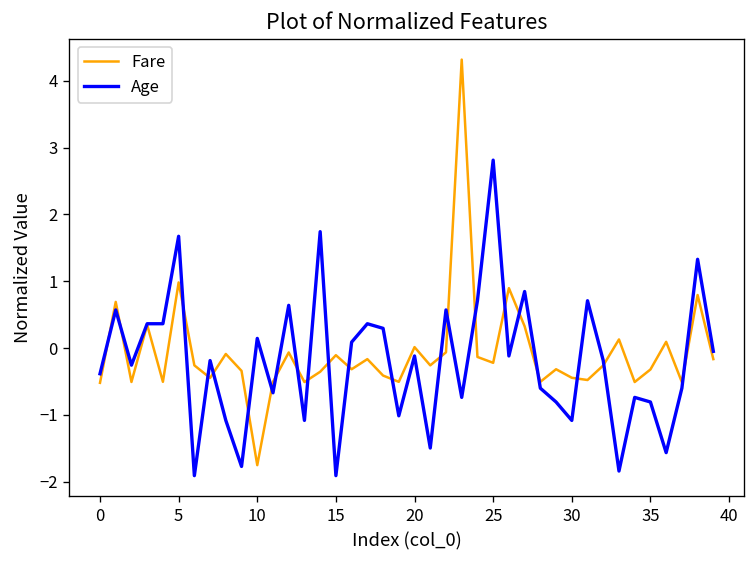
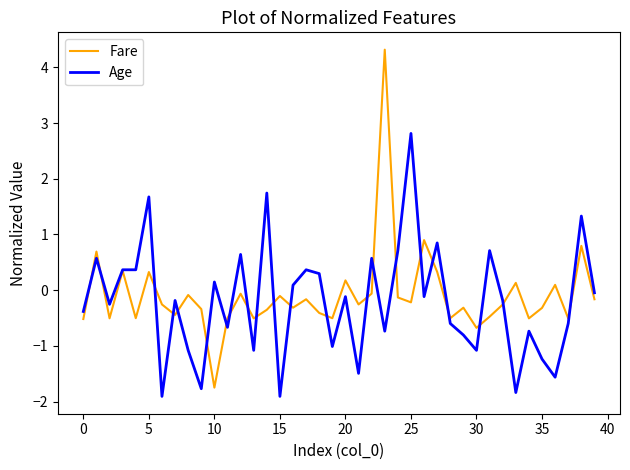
Fare, 5: 1.0 -> 0.3
Fare, 20: 0.0 -> 0.2
Fare, 30: -0.4 -> -0.7
Age, 35: -0.8 -> -1.2
